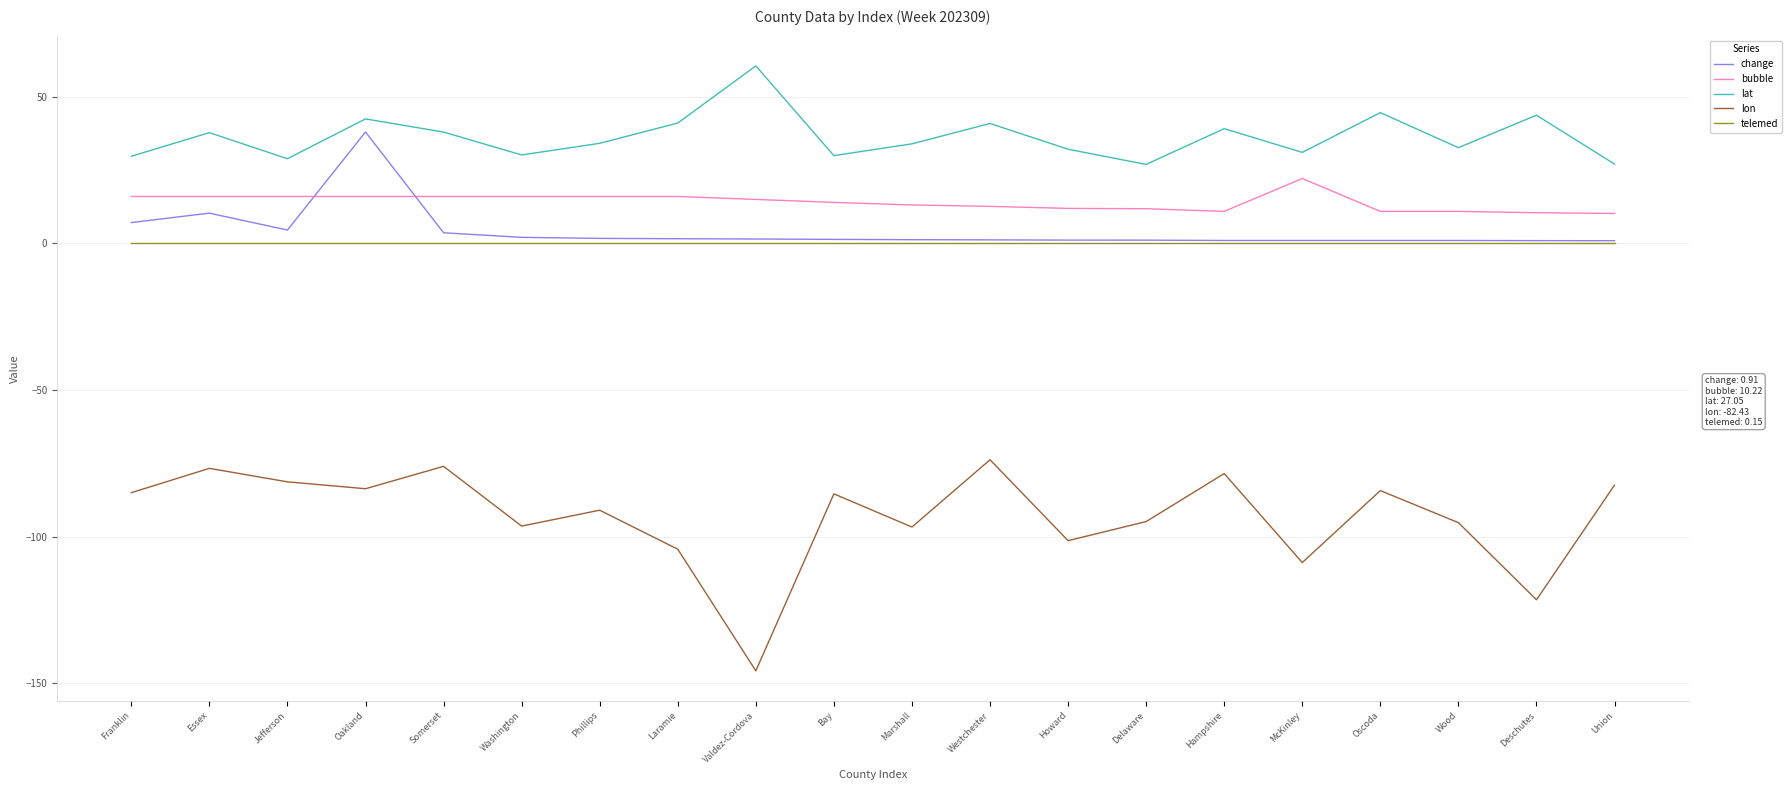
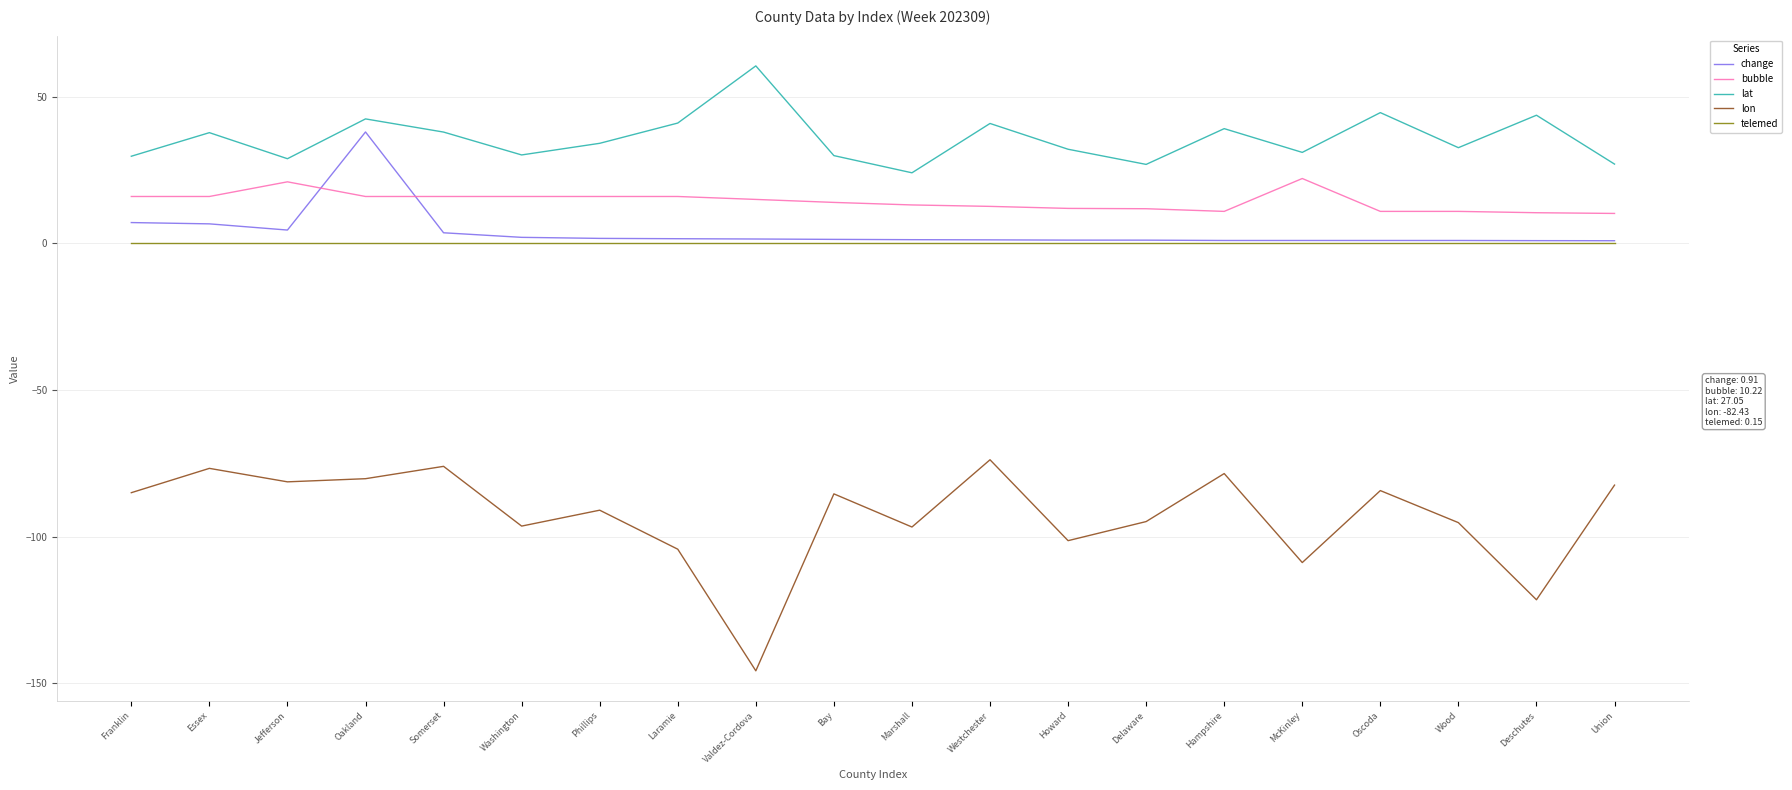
change, Essex: 10 -> 7
bubble, Jefferson: 16 -> 21
lon, Oakland: -84 -> -80
lat, Marshall: 34 -> 24
